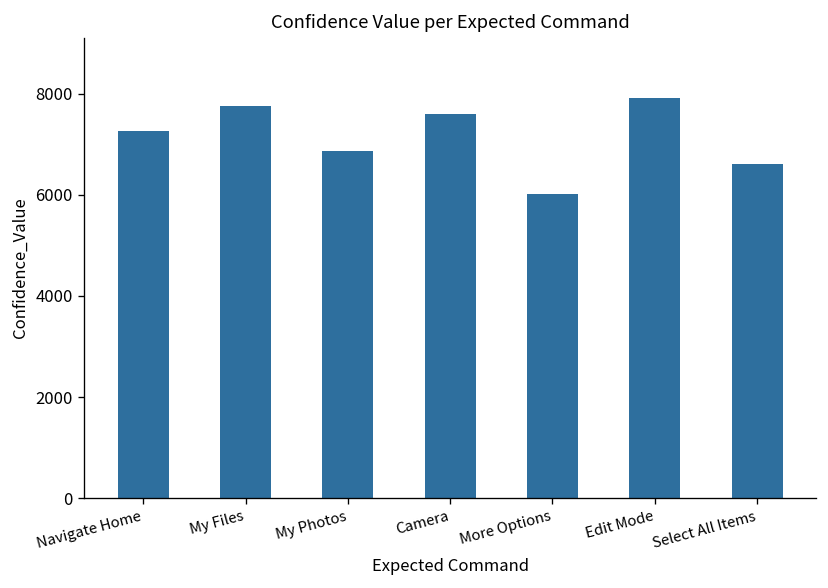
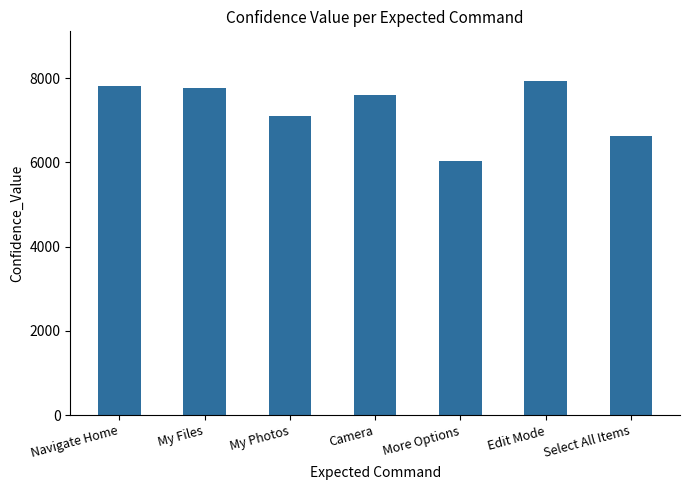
Navigate Home: 7300 -> 7800
My Photos: 6900 -> 7100
